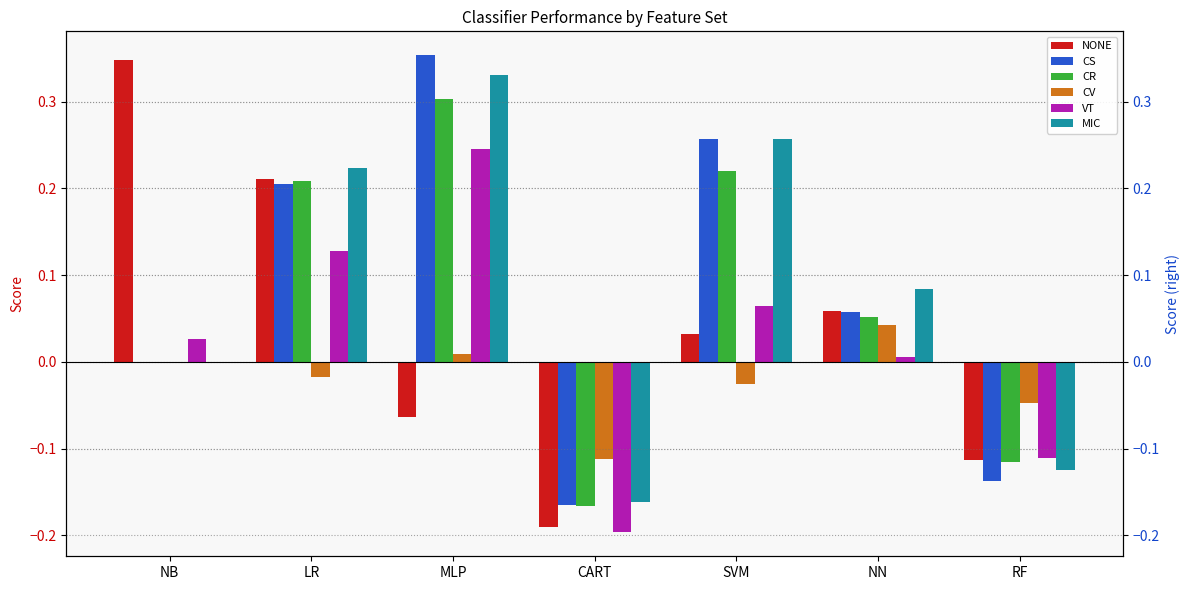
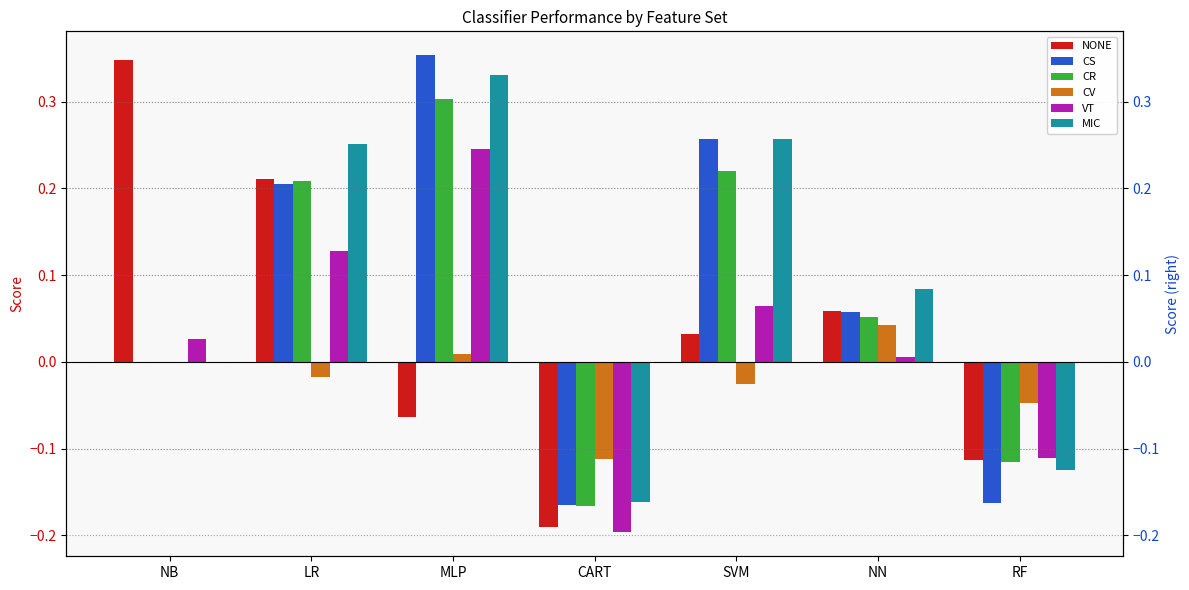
MIC, LR: 0.22 -> 0.25
CS, RF: -0.14 -> -0.16
